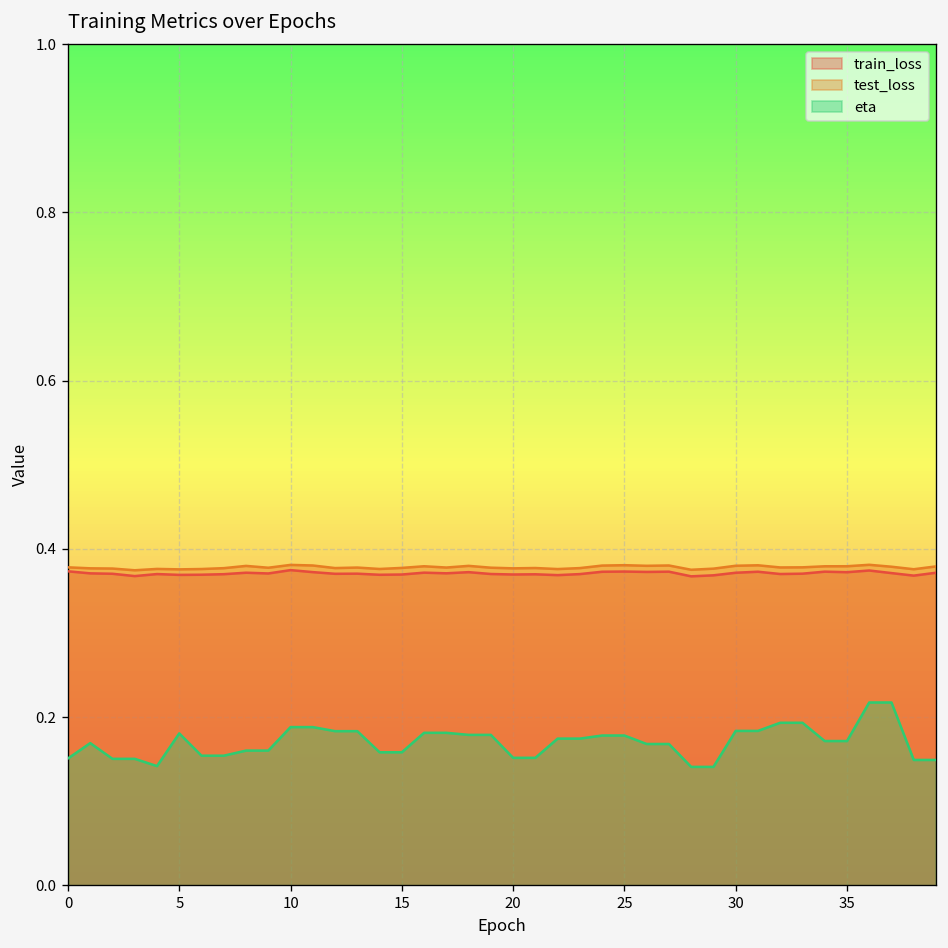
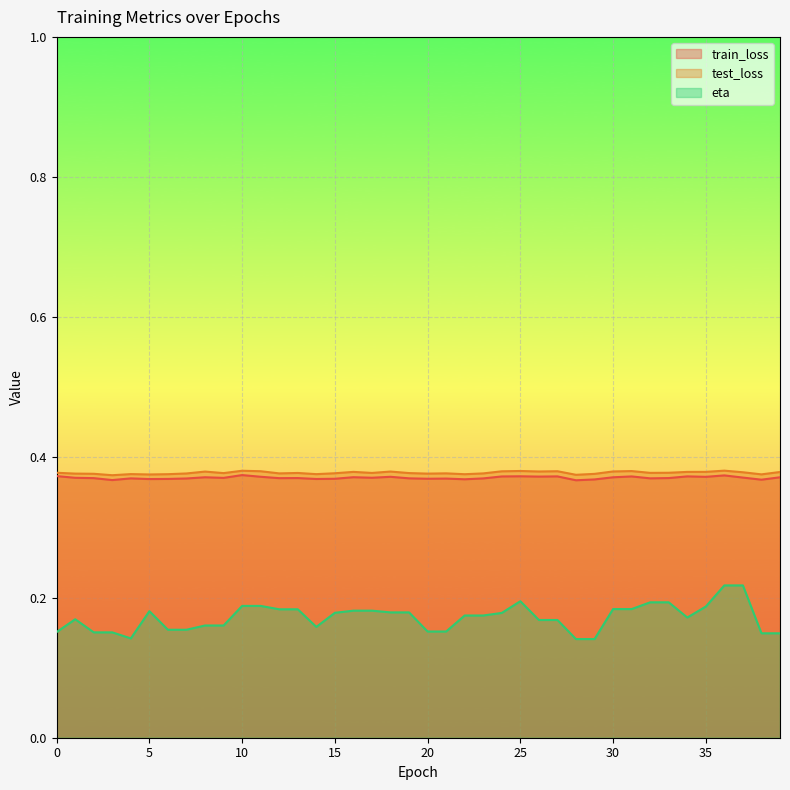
eta, 15: 0.16 -> 0.18
eta, 25: 0.18 -> 0.19
eta, 35: 0.17 -> 0.19
